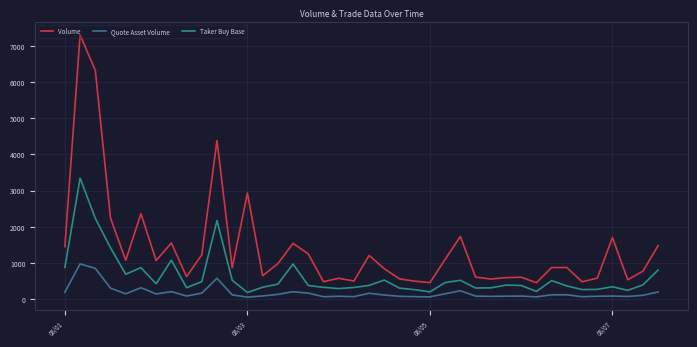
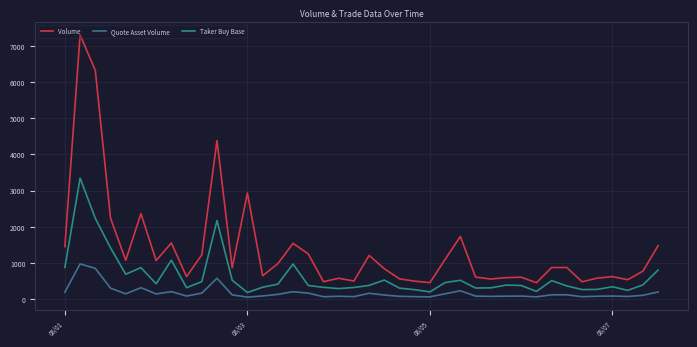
Volume, 08/07: 1700 -> 600
